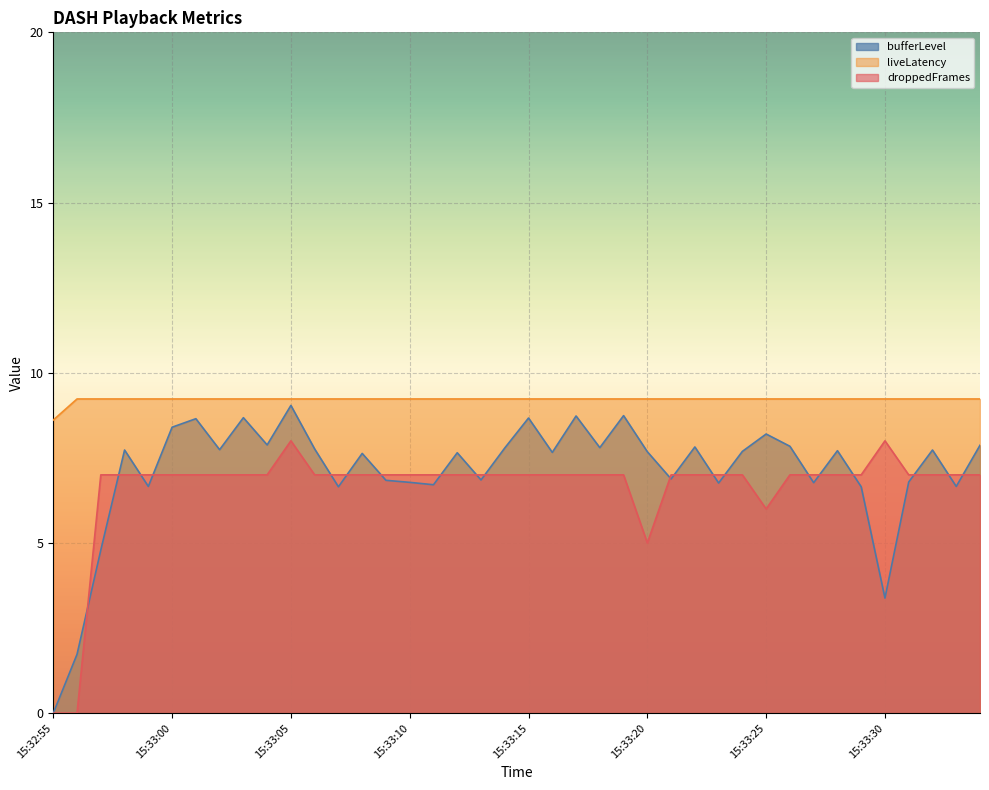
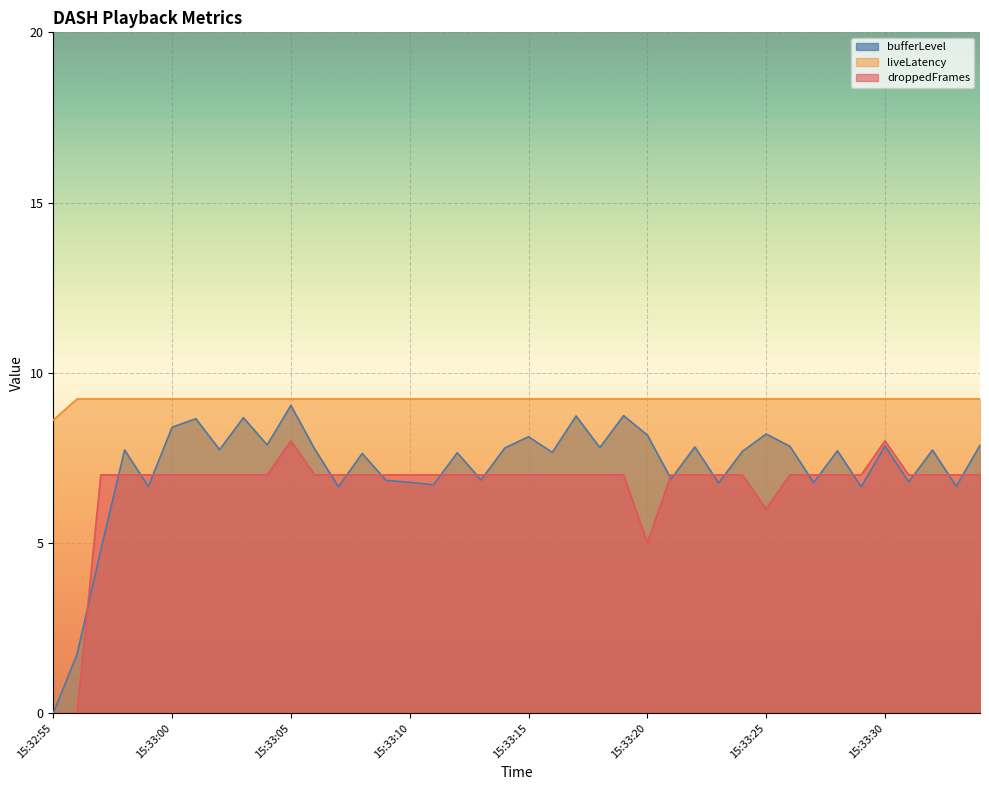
bufferLevel, 15:33:15: 8.7 -> 8.1
bufferLevel, 15:33:20: 7.7 -> 8.2
bufferLevel, 15:33:30: 3.4 -> 7.9
